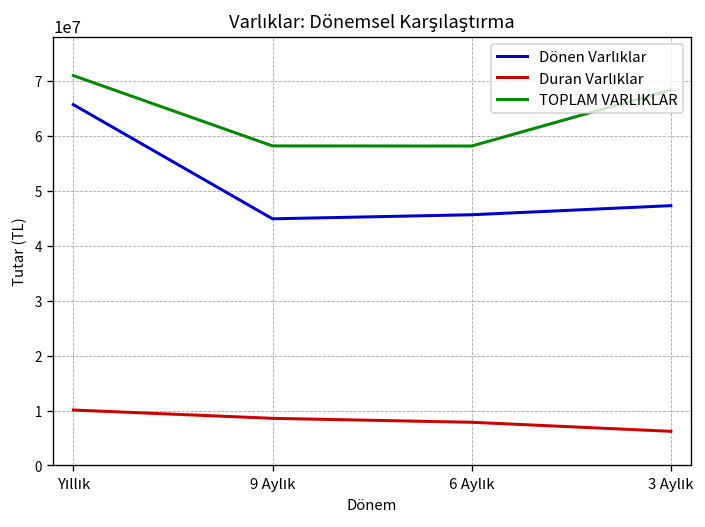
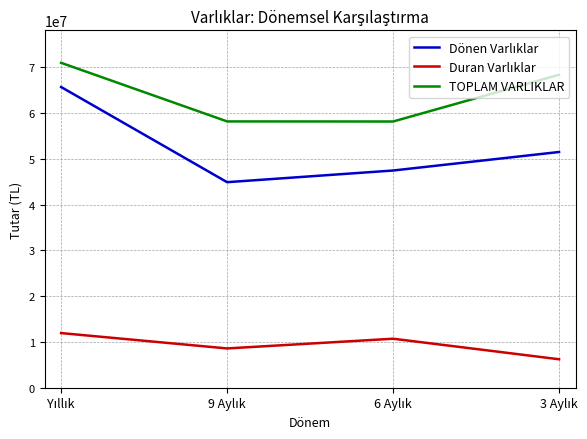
Duran Varlıklar, Yıllık: 10000000 -> 12000000
Dönen Varlıklar, 6 Aylık: 46000000 -> 47000000
Duran Varlıklar, 6 Aylık: 8000000 -> 11000000
Dönen Varlıklar, 3 Aylık: 47000000 -> 51000000
